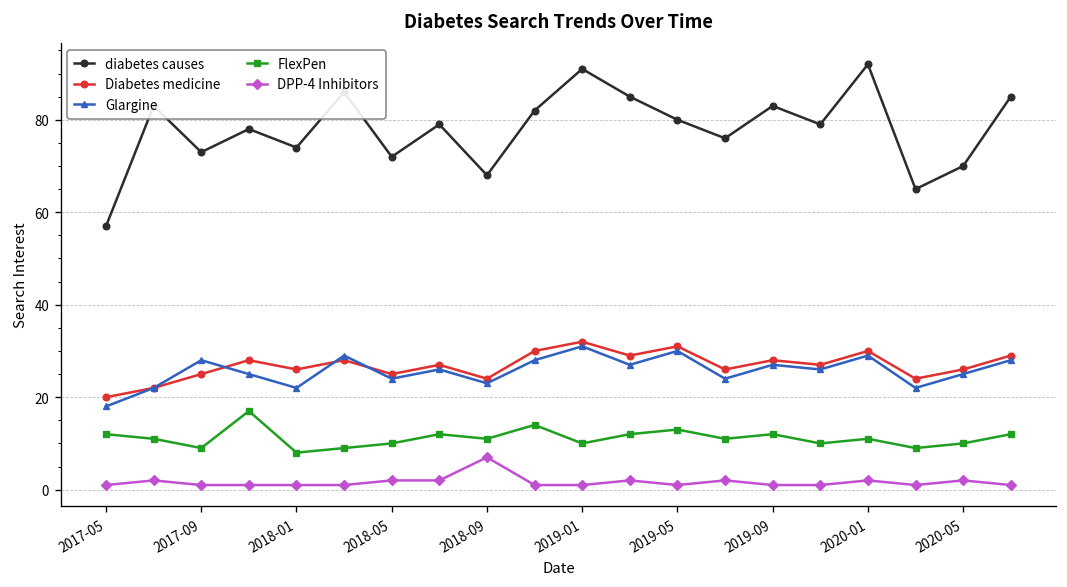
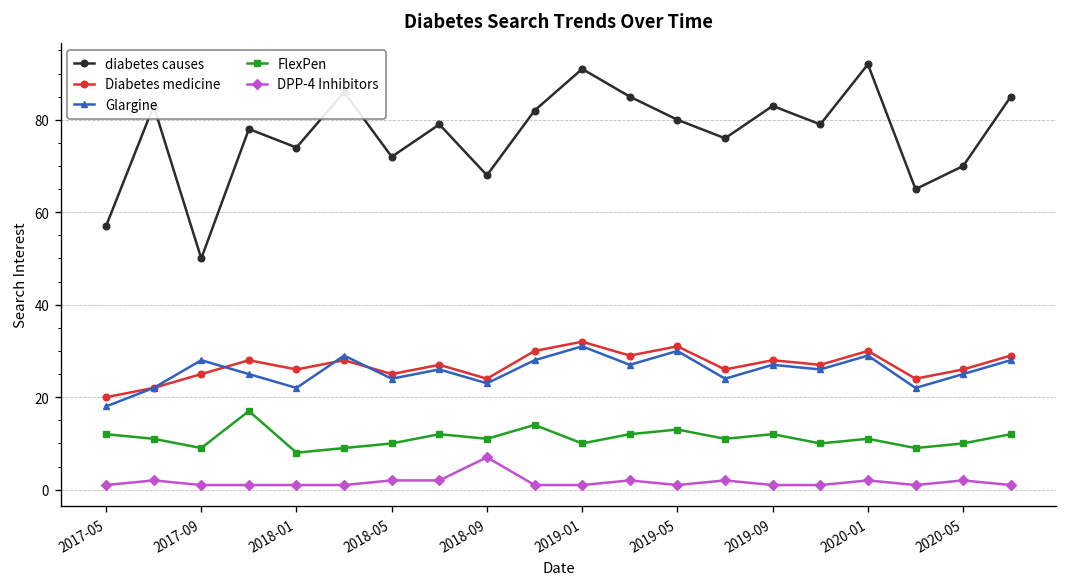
diabetes causes, 2017-09: 73 -> 50
